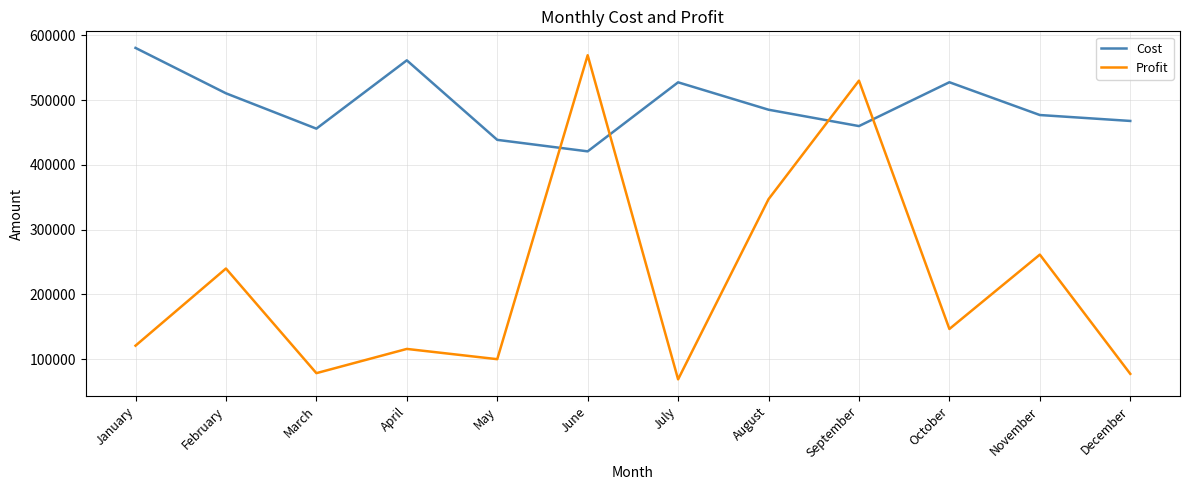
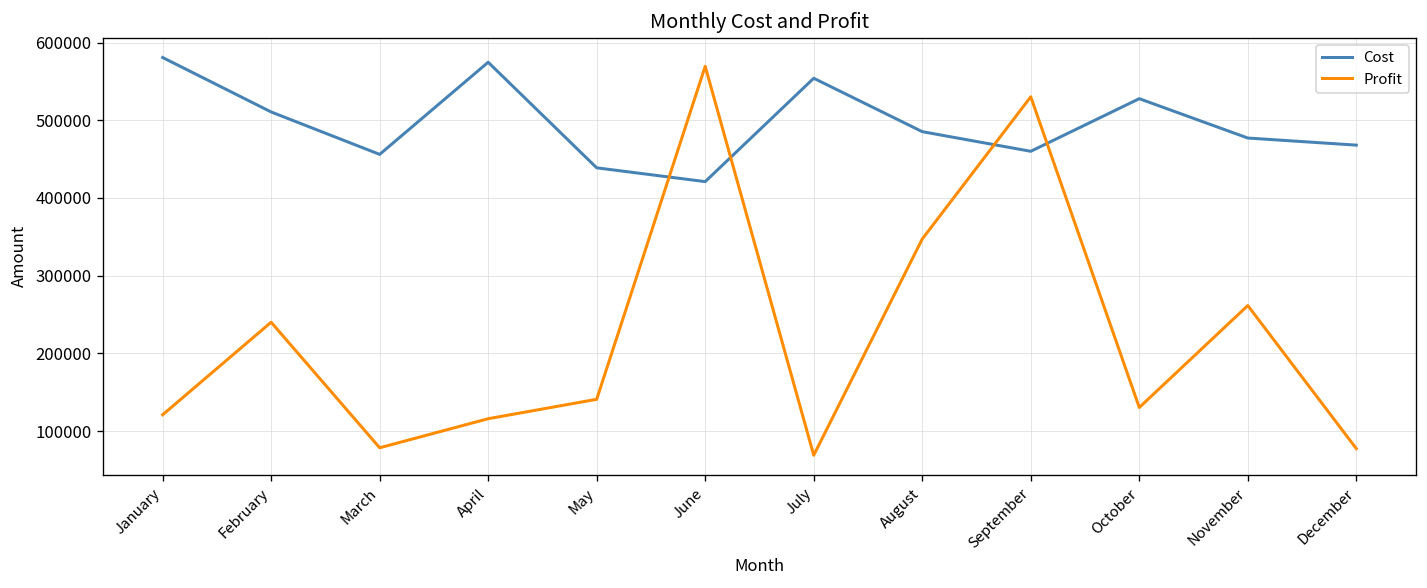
Cost, April: 560000 -> 570000
Profit, May: 100000 -> 140000
Cost, July: 530000 -> 550000
Profit, October: 150000 -> 130000
